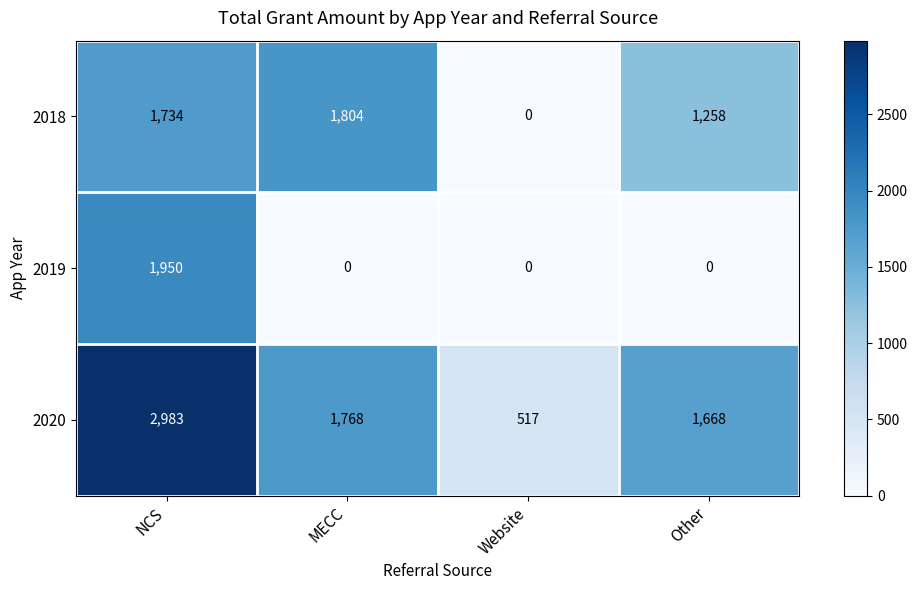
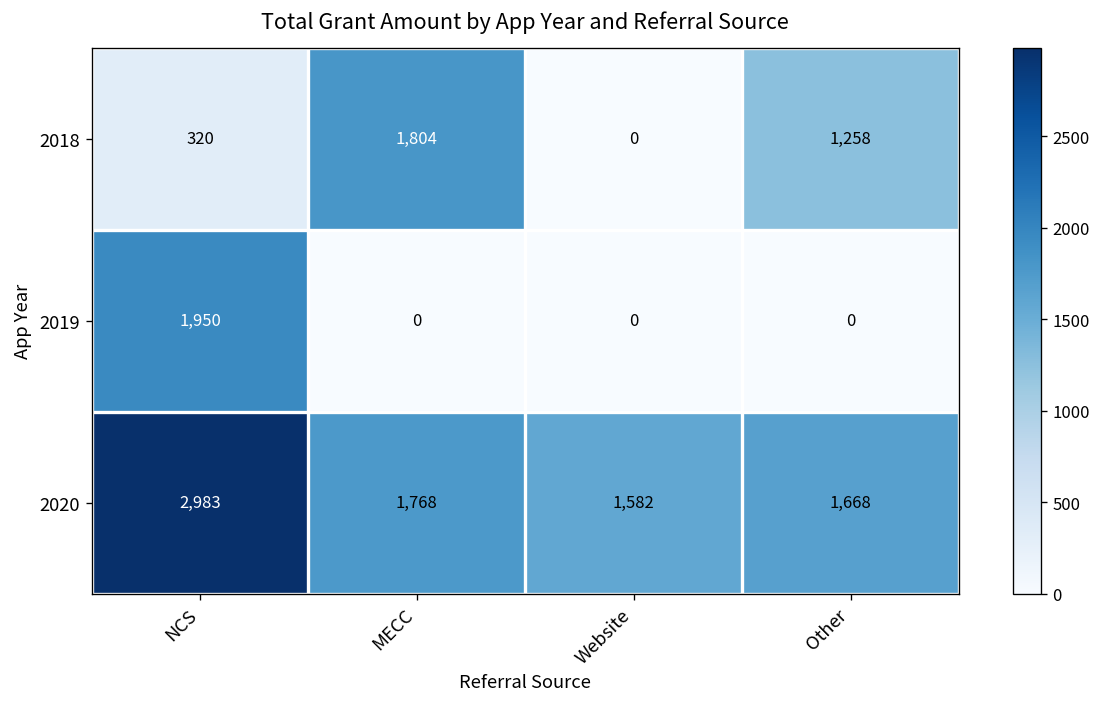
2018, NCS: 1,734 -> 320
2020, Website: 517 -> 1,582
